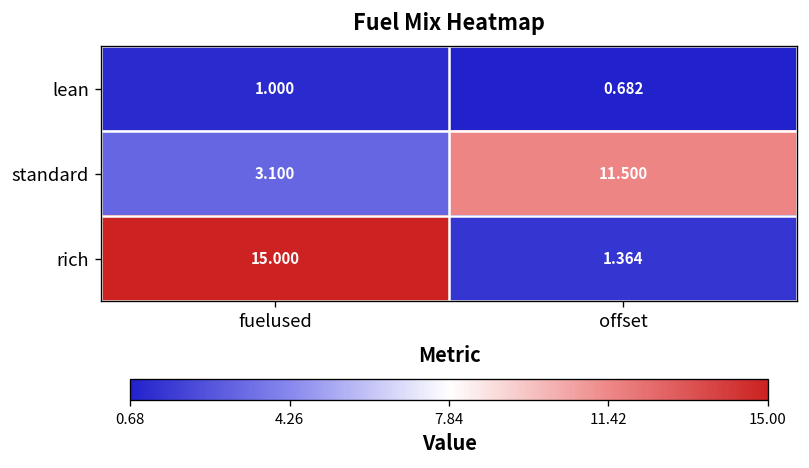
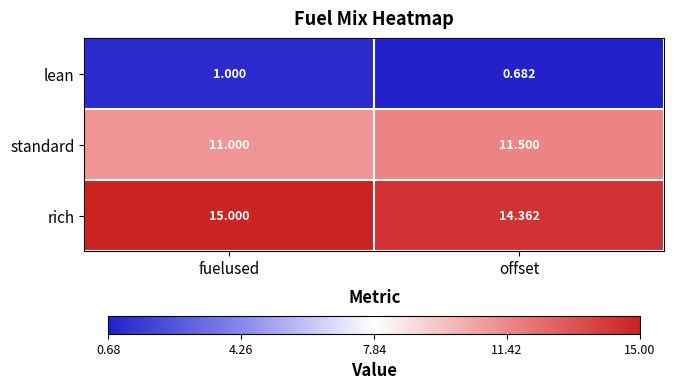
standard, fuelused: 3.100 -> 11.000
rich, offset: 1.364 -> 14.362
